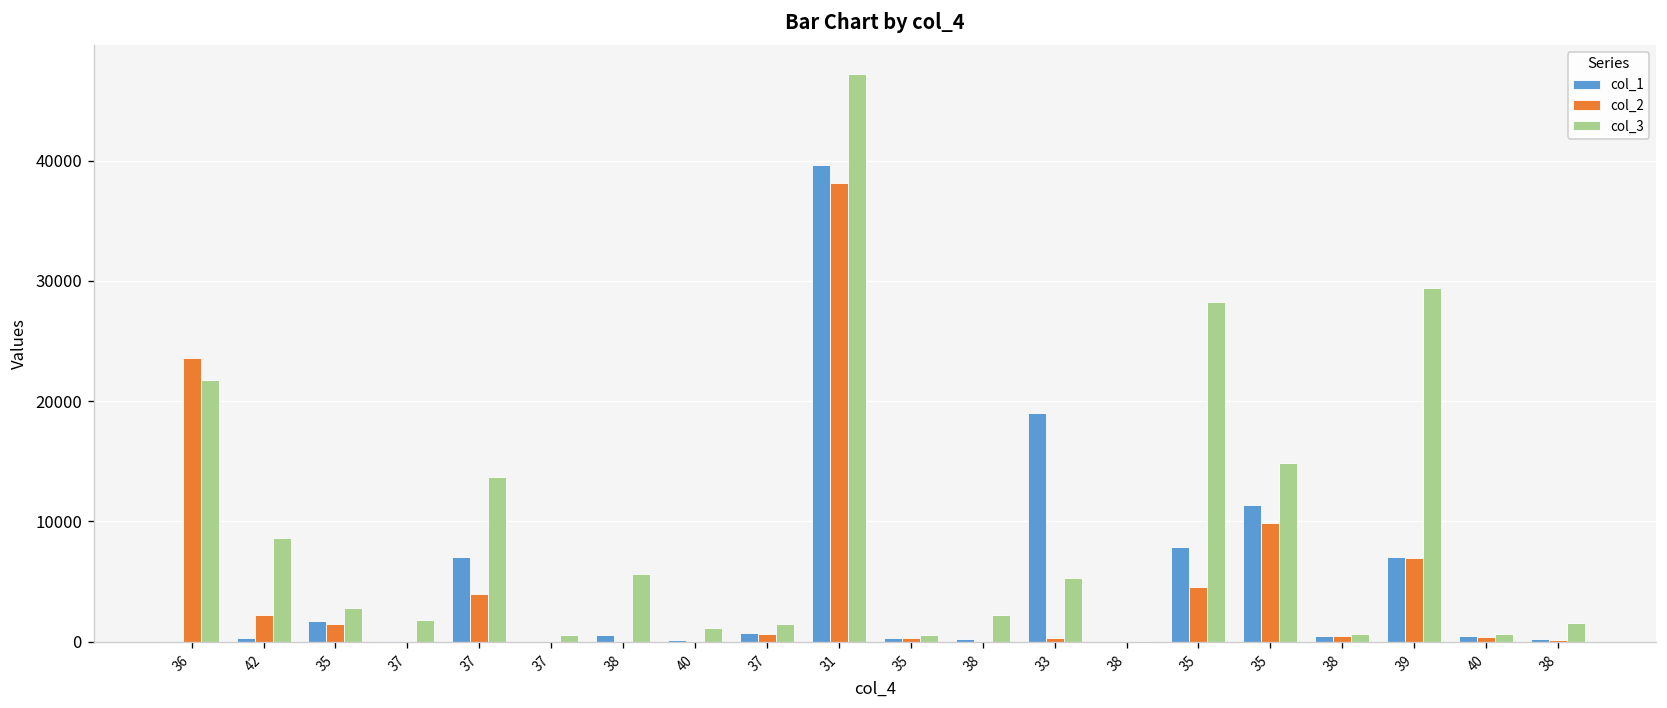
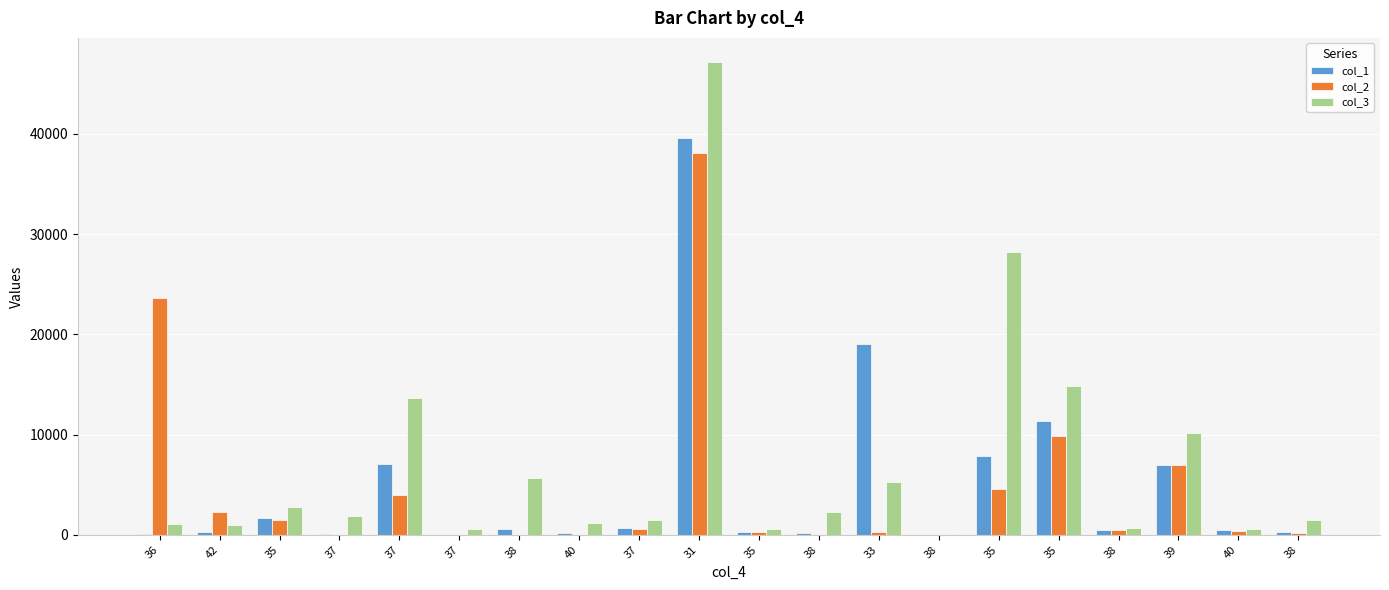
col_3, 36: 21800 -> 1100
col_3, 42: 8600 -> 900
col_3, 39: 29400 -> 10100
